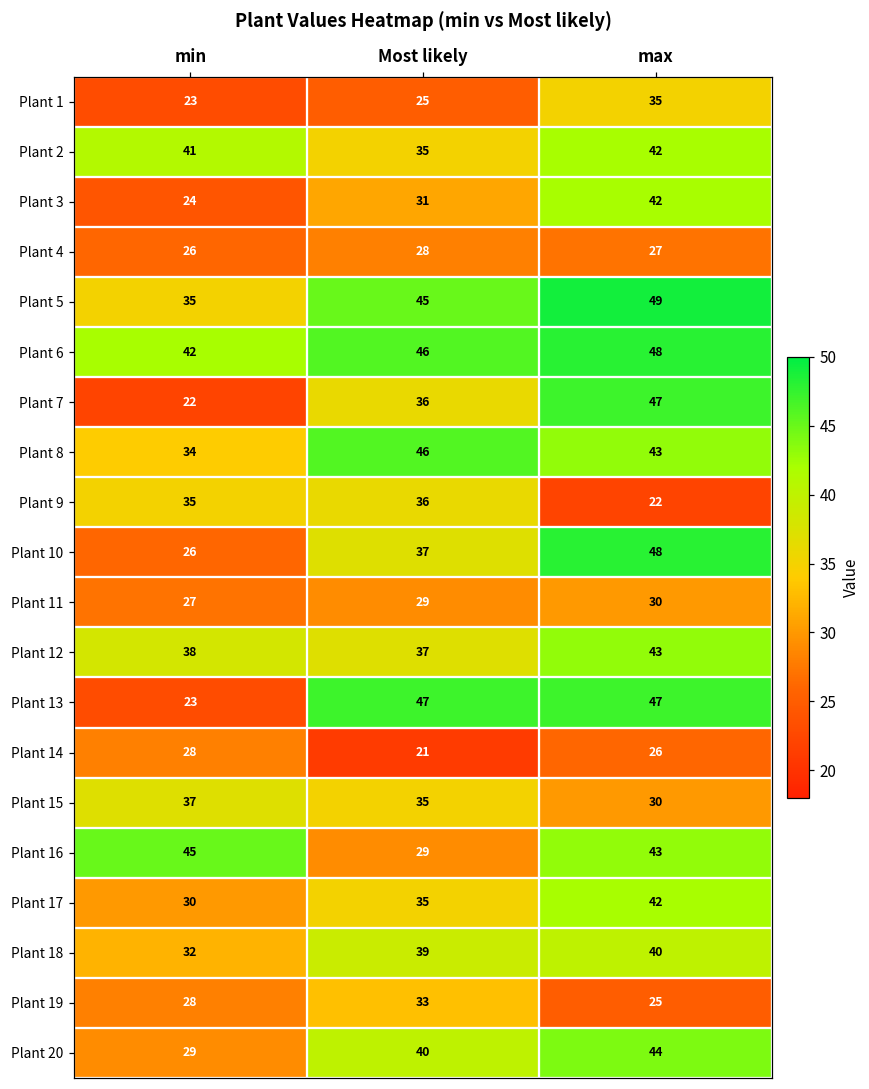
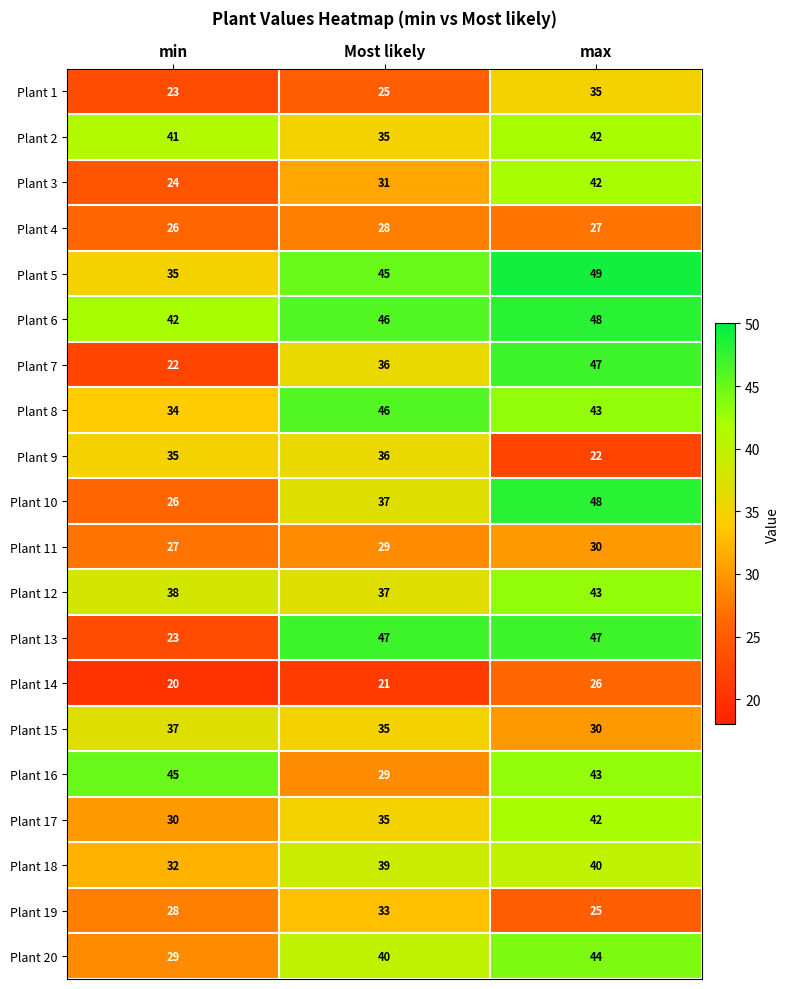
Plant 14, min: 28 -> 20
